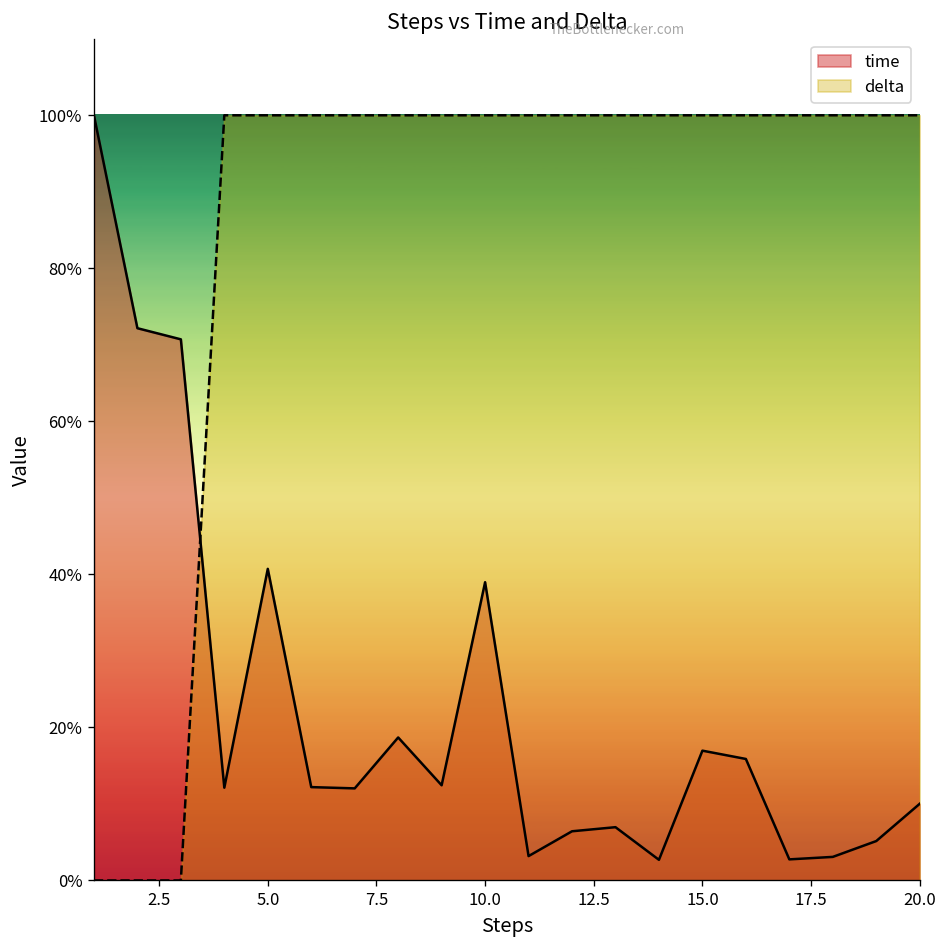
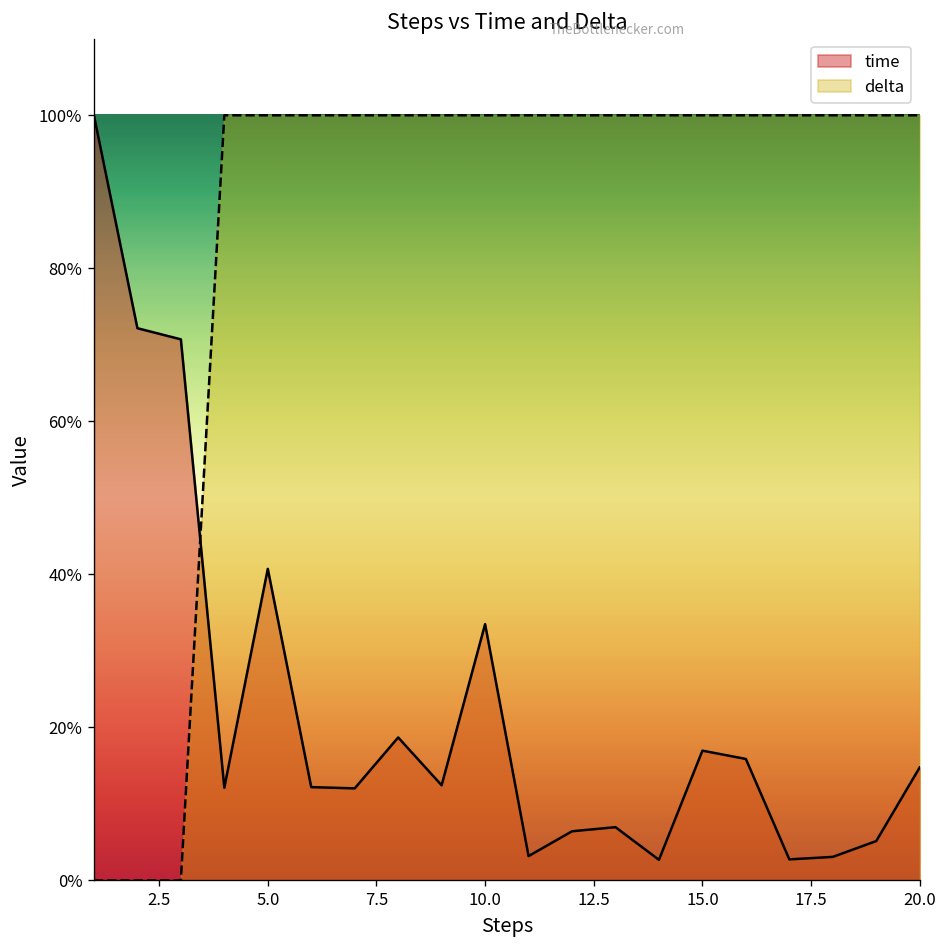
time, 10.0: 39% -> 34%
time, 20.0: 10% -> 15%
